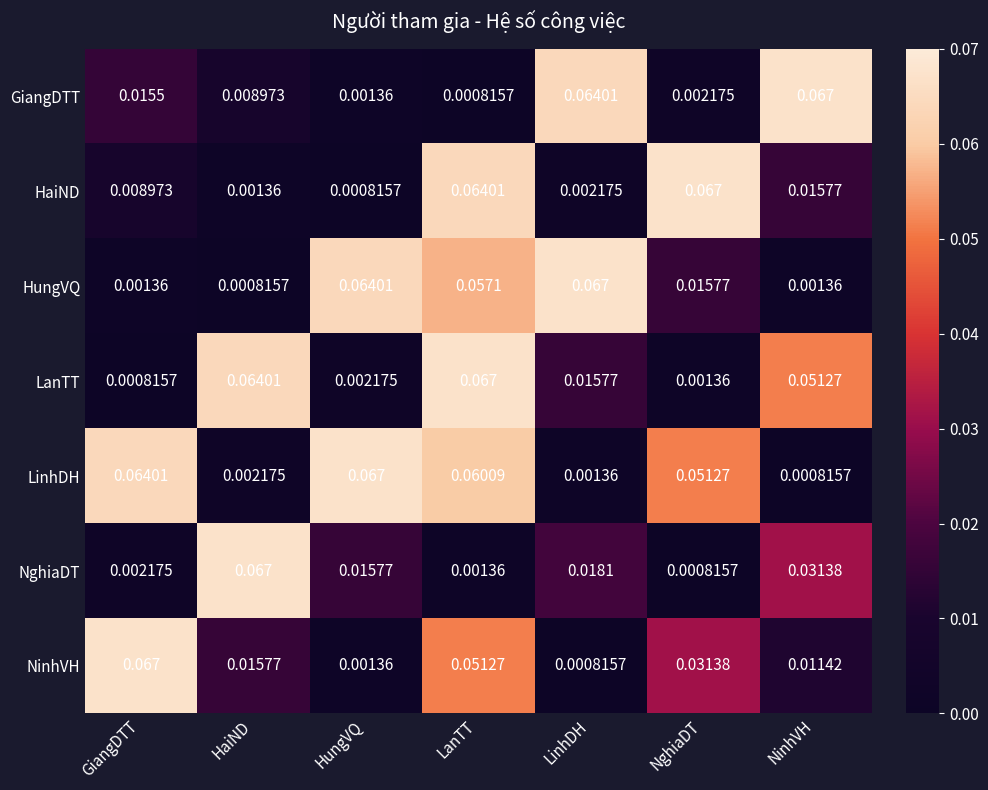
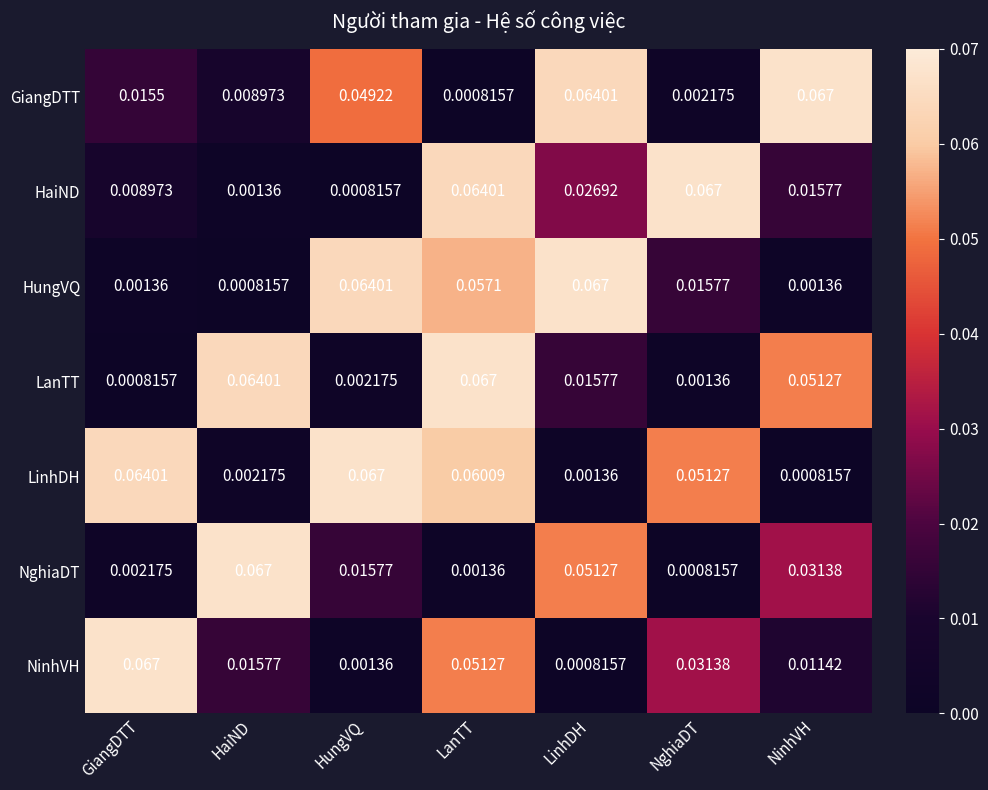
GiangDTT, HungVQ: 0.00136 -> 0.04922
HaiND, LinhDH: 0.002175 -> 0.02692
NghiaDT, LinhDH: 0.0181 -> 0.05127
